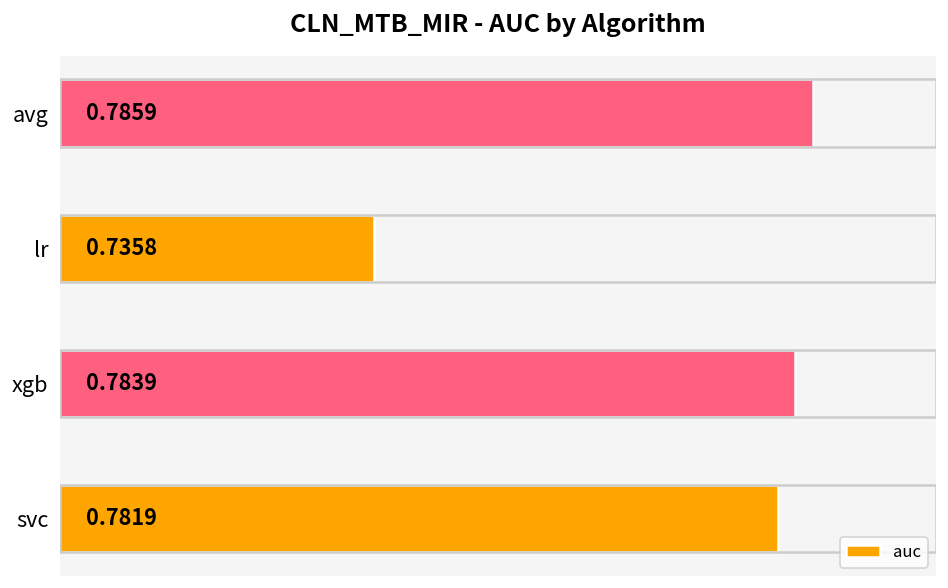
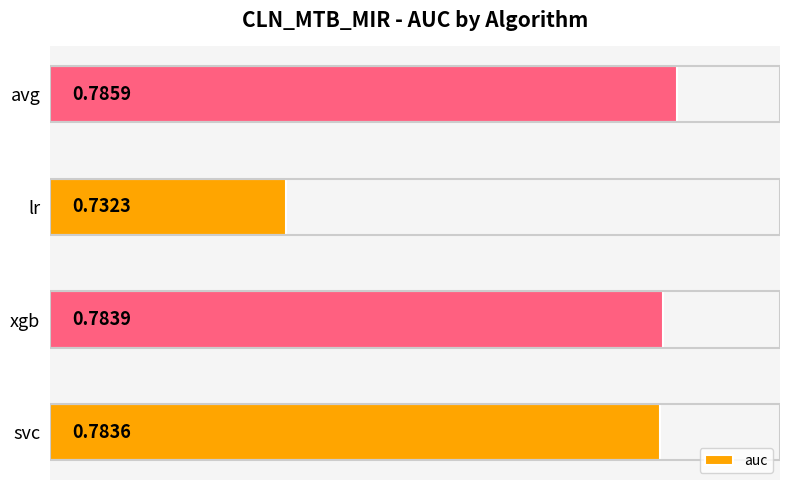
lr: 0.7358 -> 0.7323
svc: 0.7819 -> 0.7836
